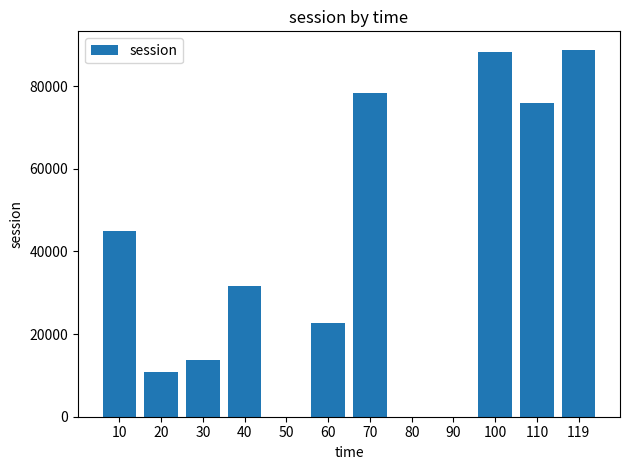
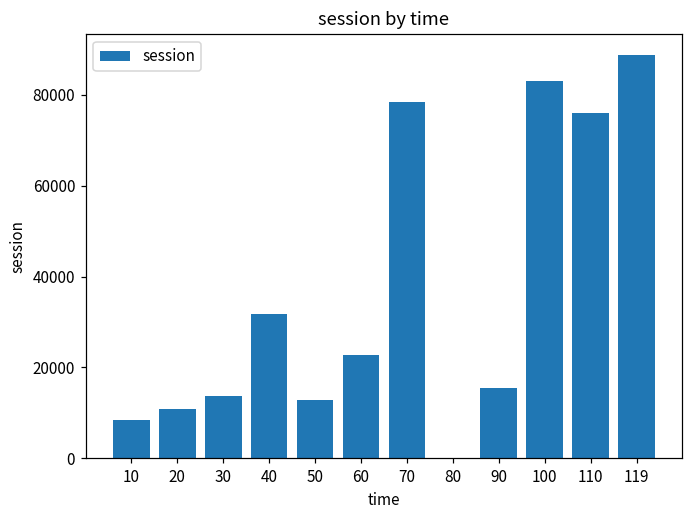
10: 45000 -> 9000
50: 0 -> 13000
90: 0 -> 16000
100: 88000 -> 83000
